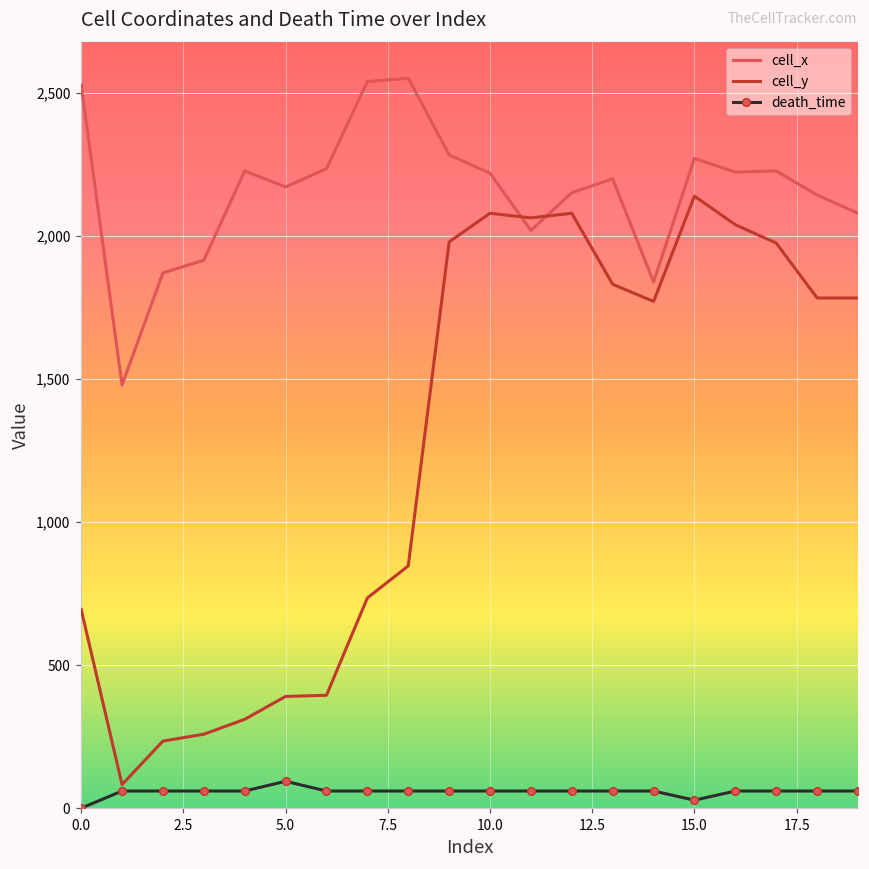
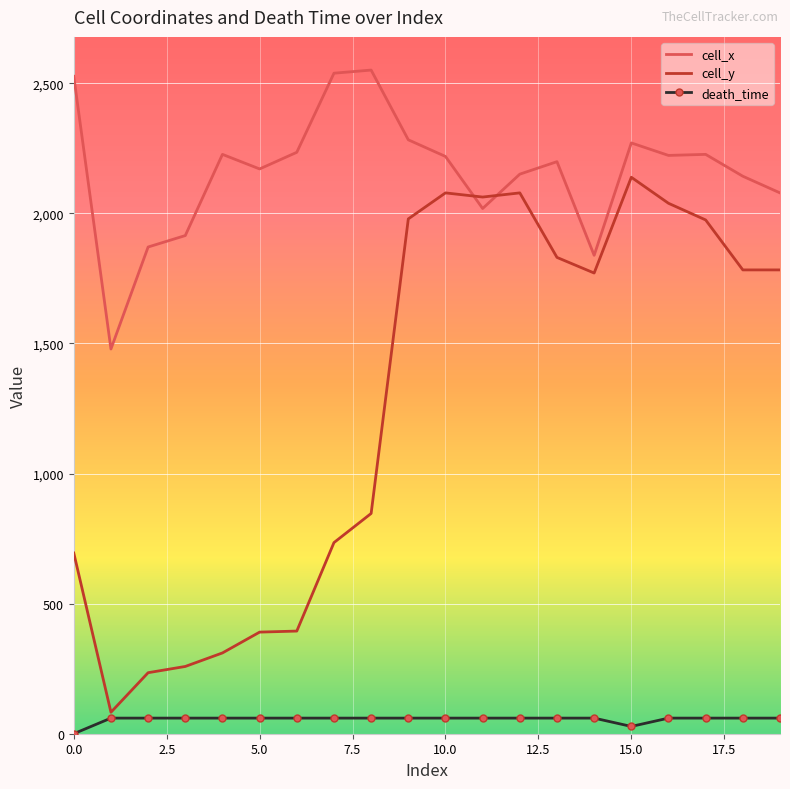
death_time, 5.0: 90 -> 60
